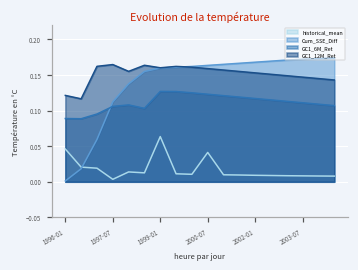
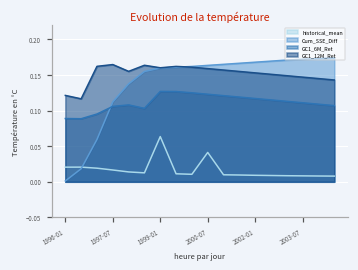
historical_mean, 1996-01: 0.05 -> 0.02
historical_mean, 1997-07: 0.00 -> 0.02
